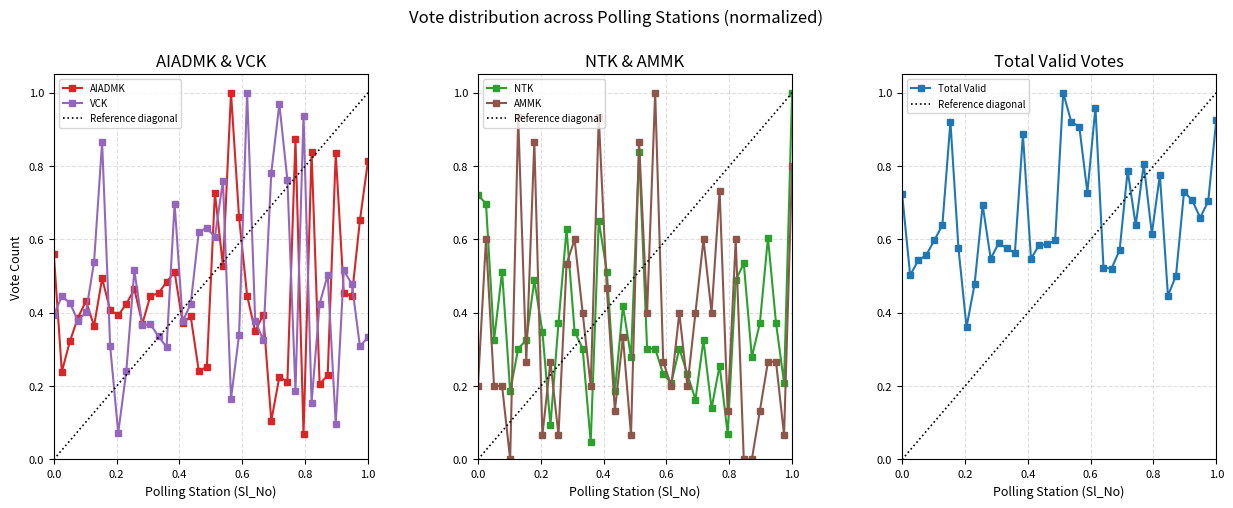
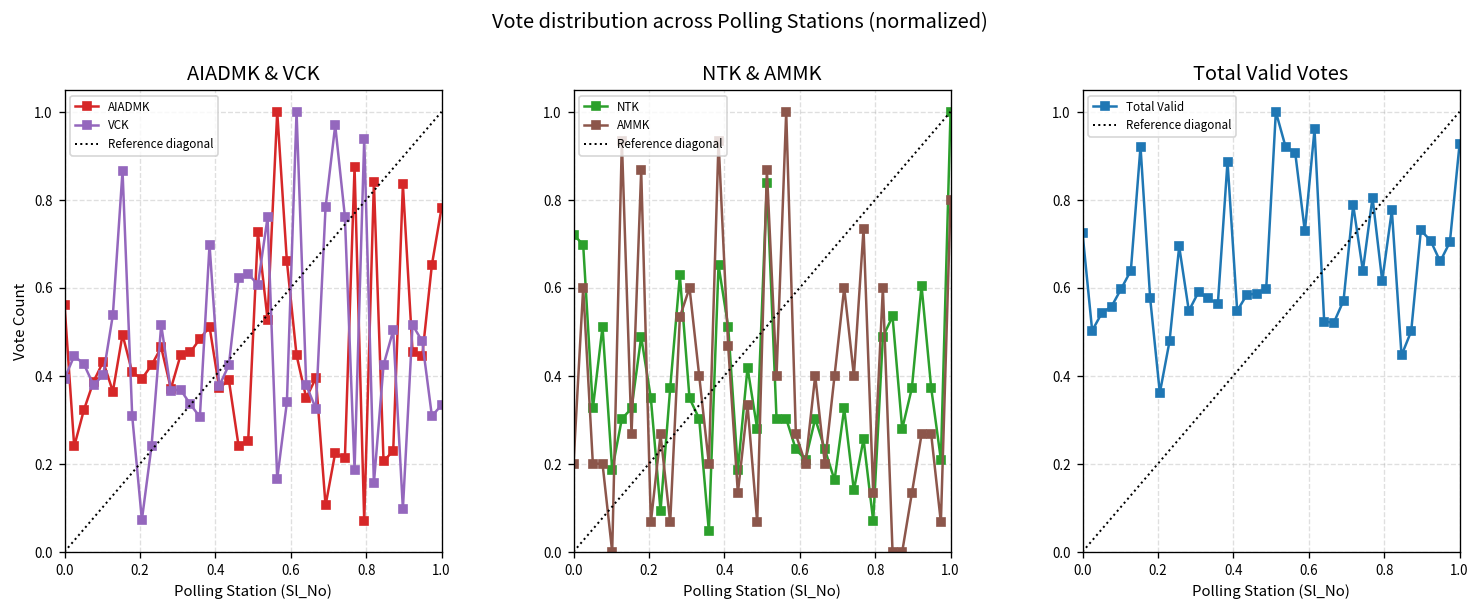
AIADMK & VCK, AIADMK, 1.0: 0.81 -> 0.78
